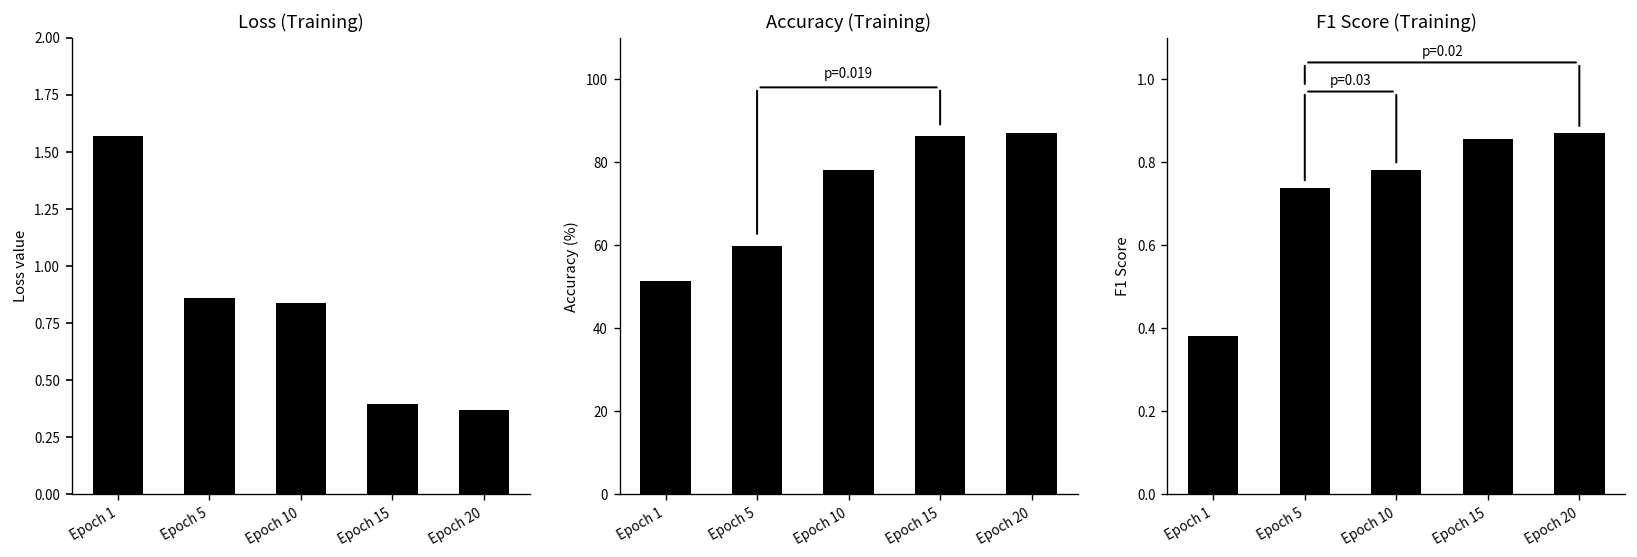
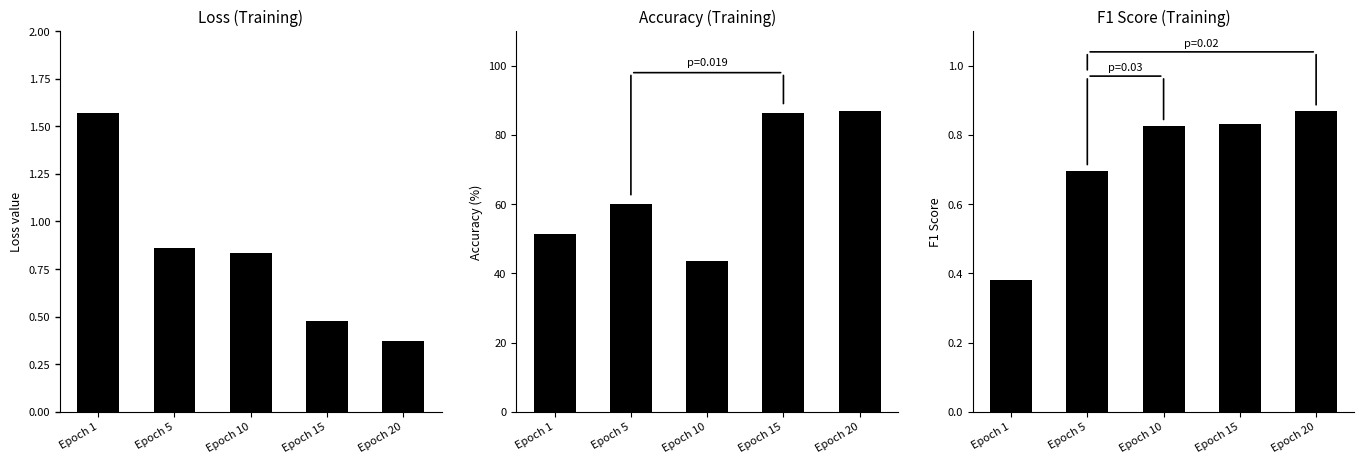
Loss (Training), Epoch 15: 0.40 -> 0.48
Accuracy (Training), Epoch 10: 78 -> 44
F1 Score (Training), Epoch 5: 0.74 -> 0.70
F1 Score (Training), Epoch 10: 0.78 -> 0.83
F1 Score (Training), Epoch 15: 0.86 -> 0.83
